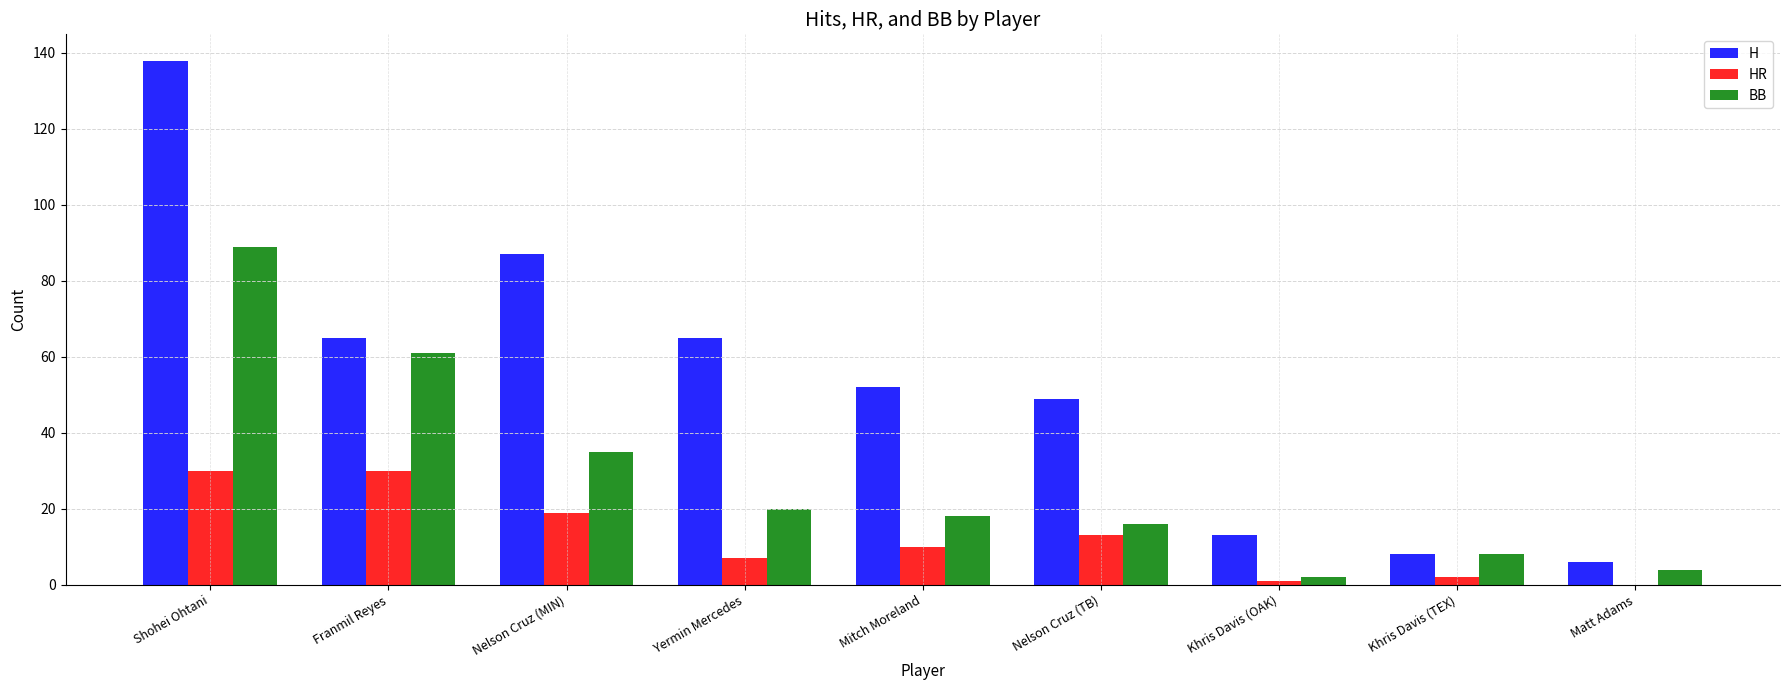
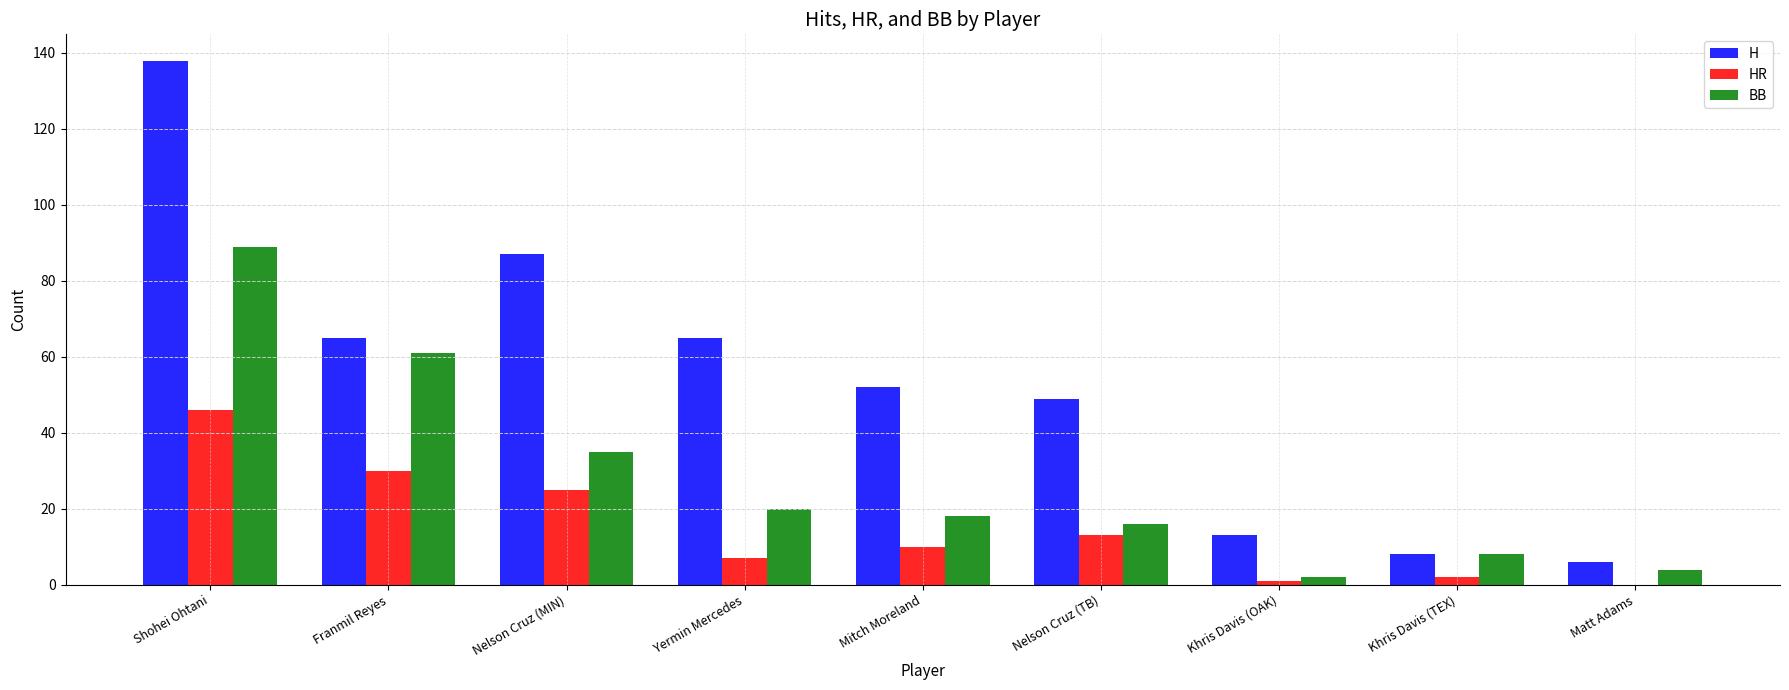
HR, Shohei Ohtani: 30 -> 46
HR, Nelson Cruz (MIN): 19 -> 25
